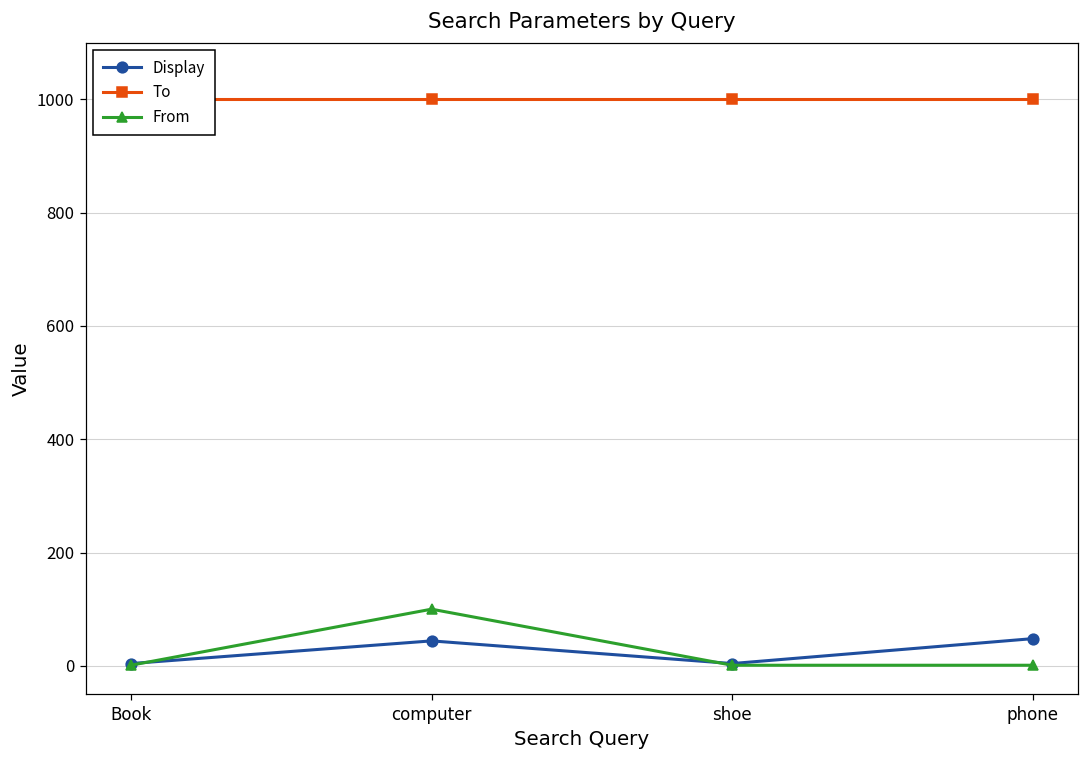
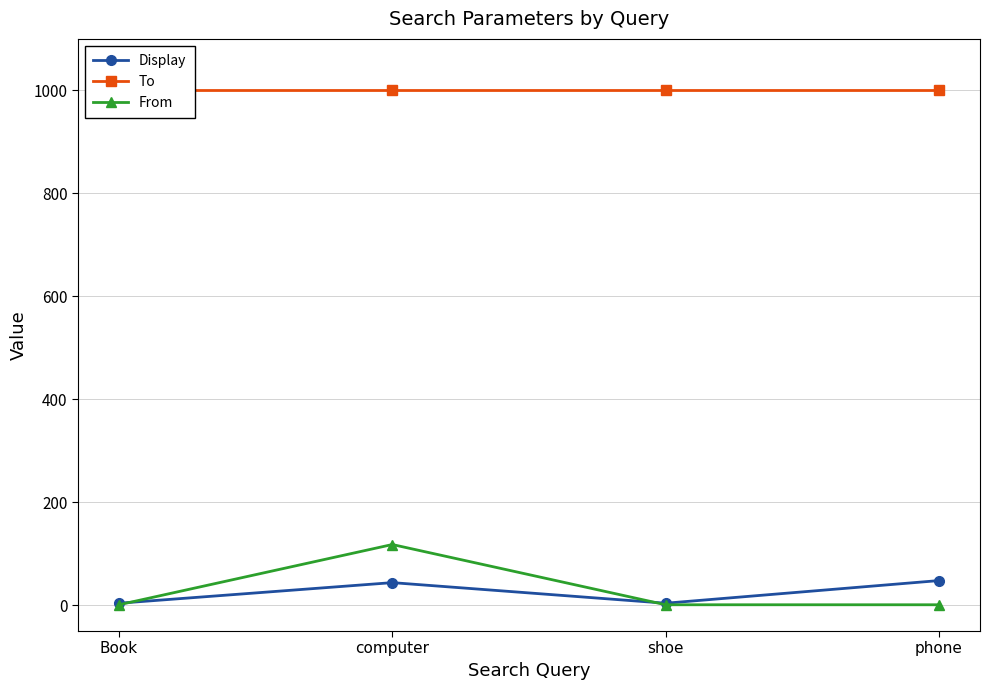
From, computer: 100 -> 120
